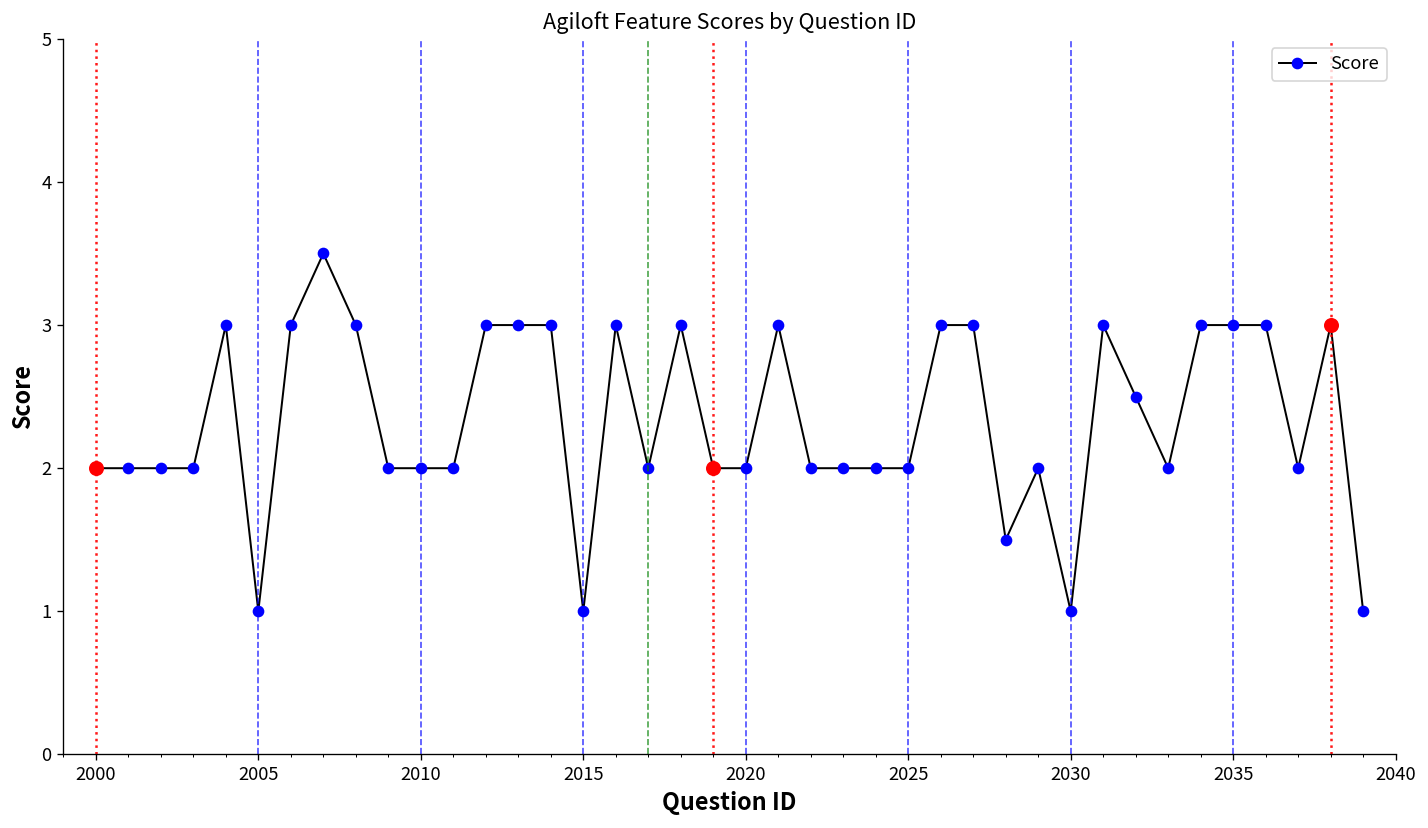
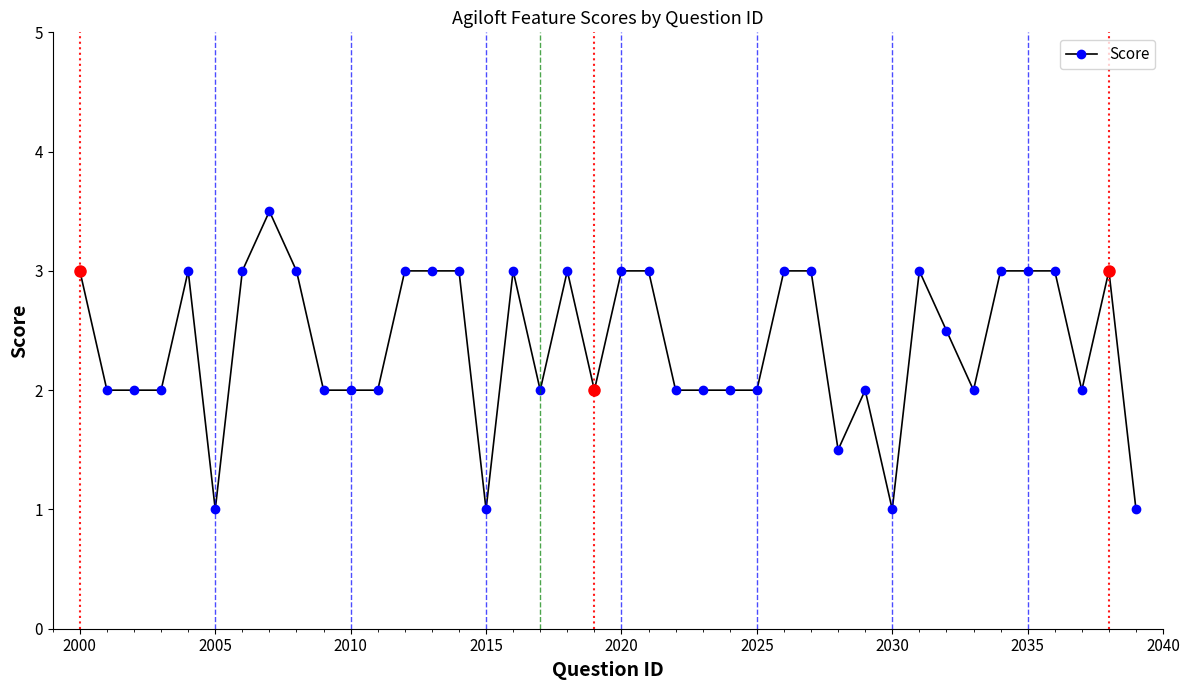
Score, 2000: 2 -> 3
Score, 2020: 2 -> 3
